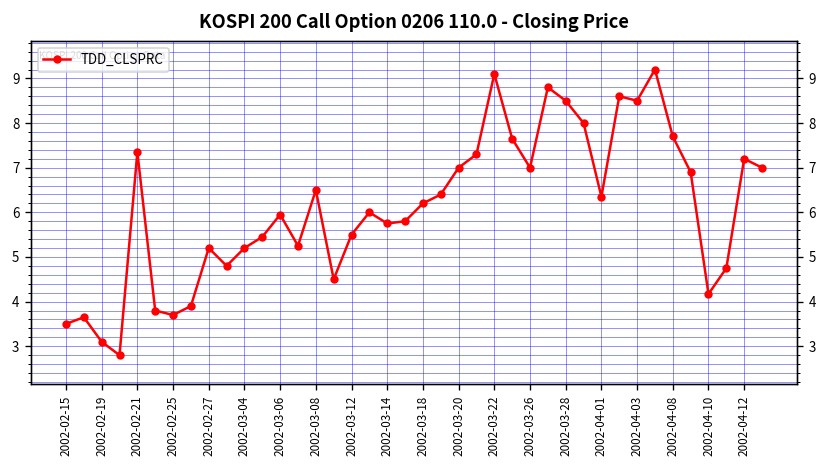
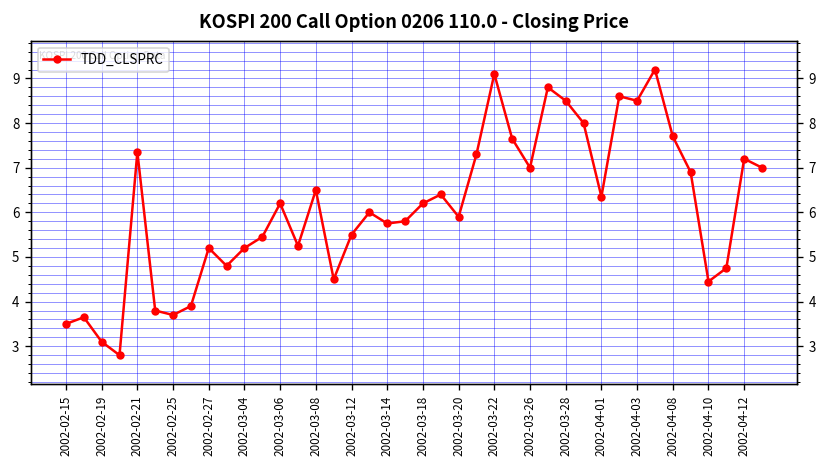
2002-03-06: 6.0 -> 6.2
2002-03-20: 7.0 -> 5.9
2002-04-10: 4.2 -> 4.5
